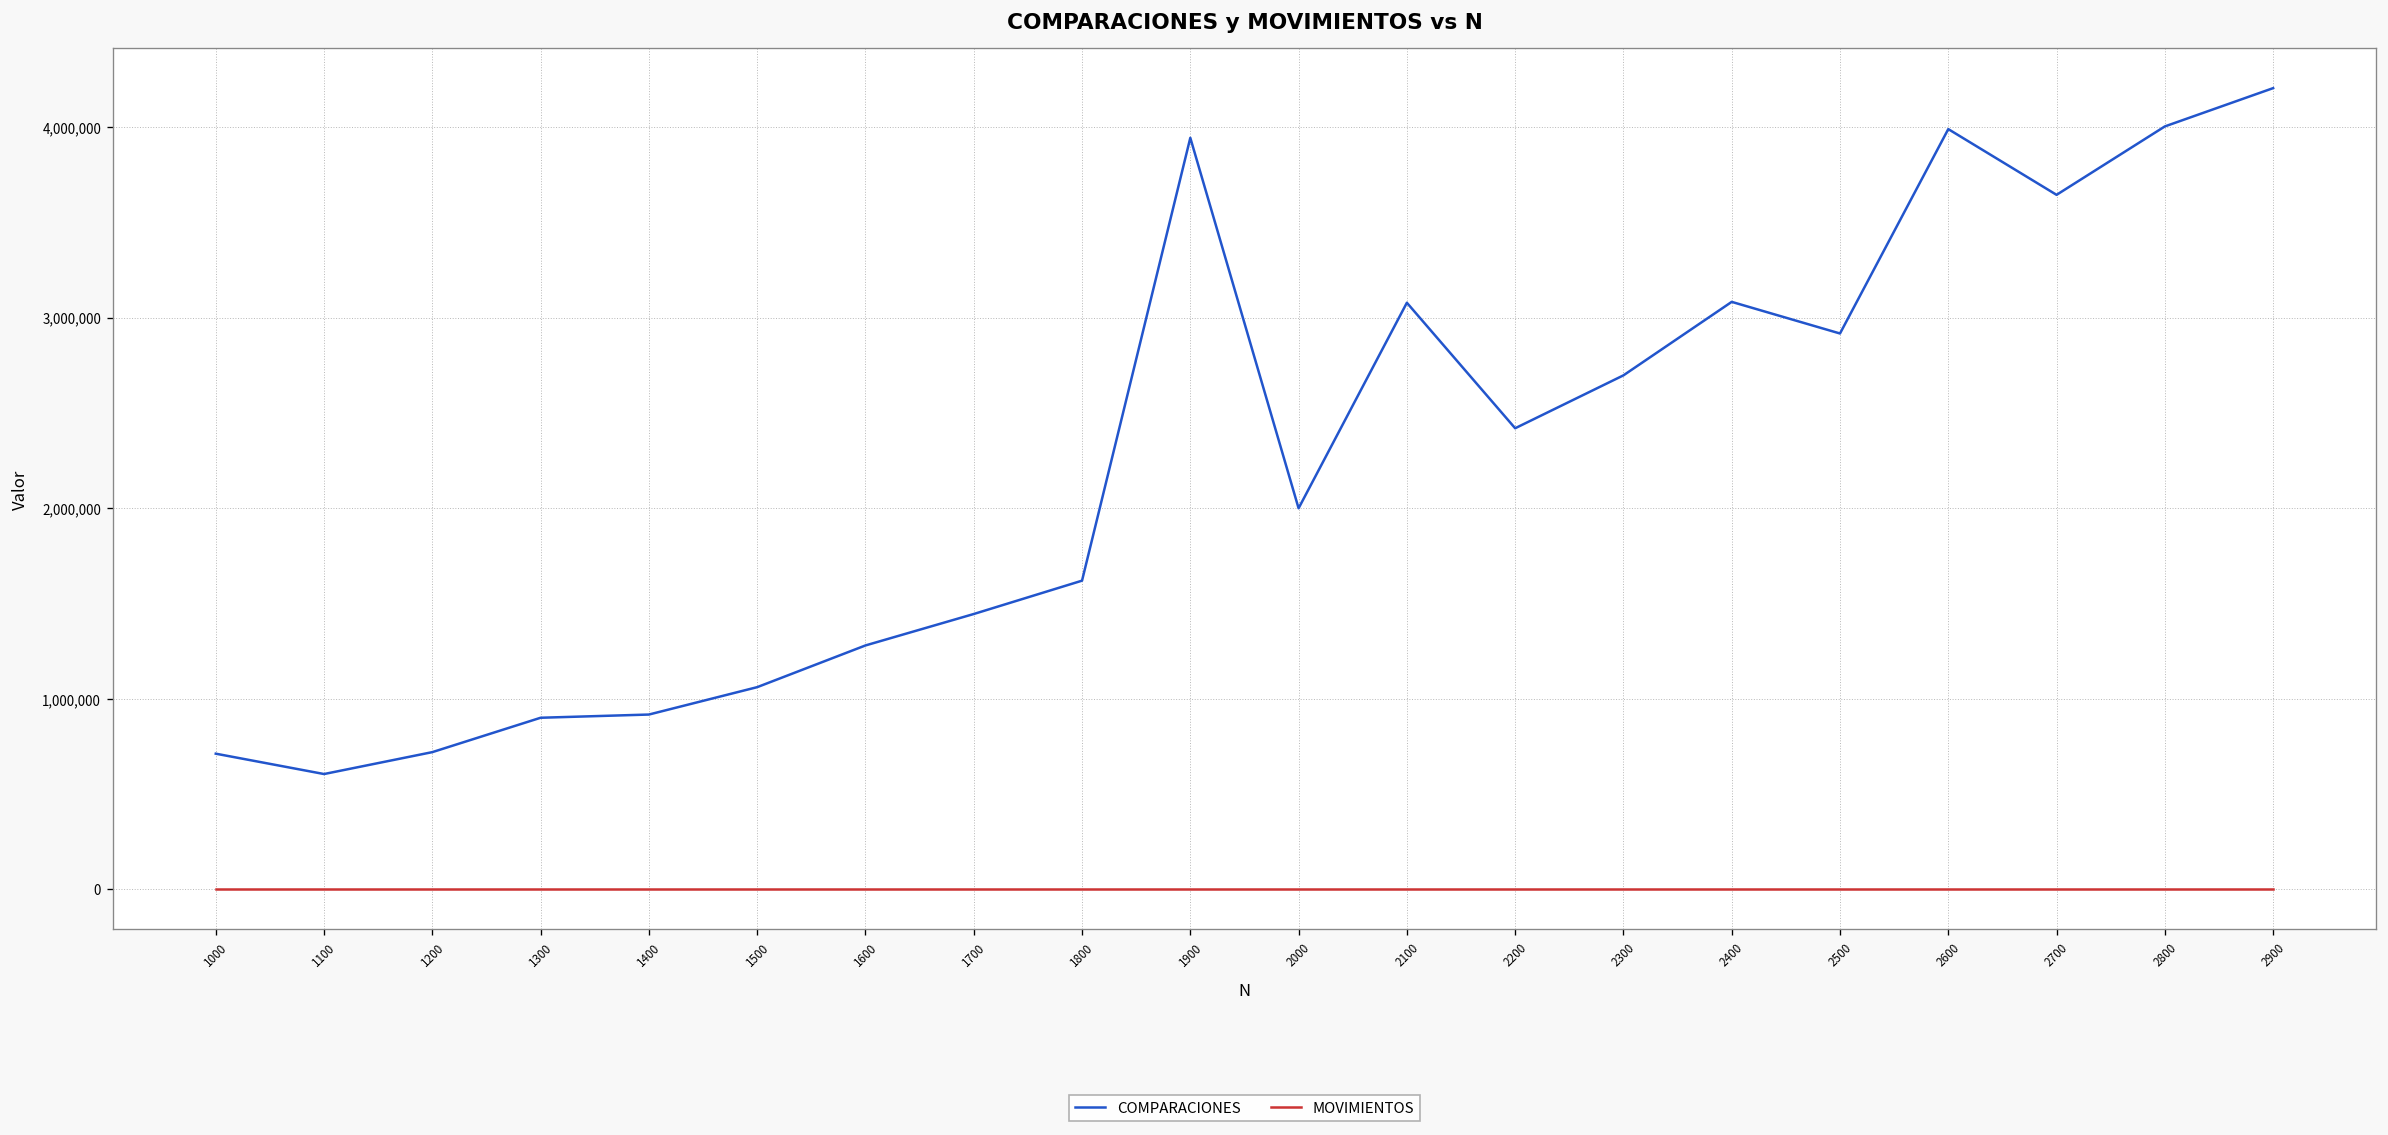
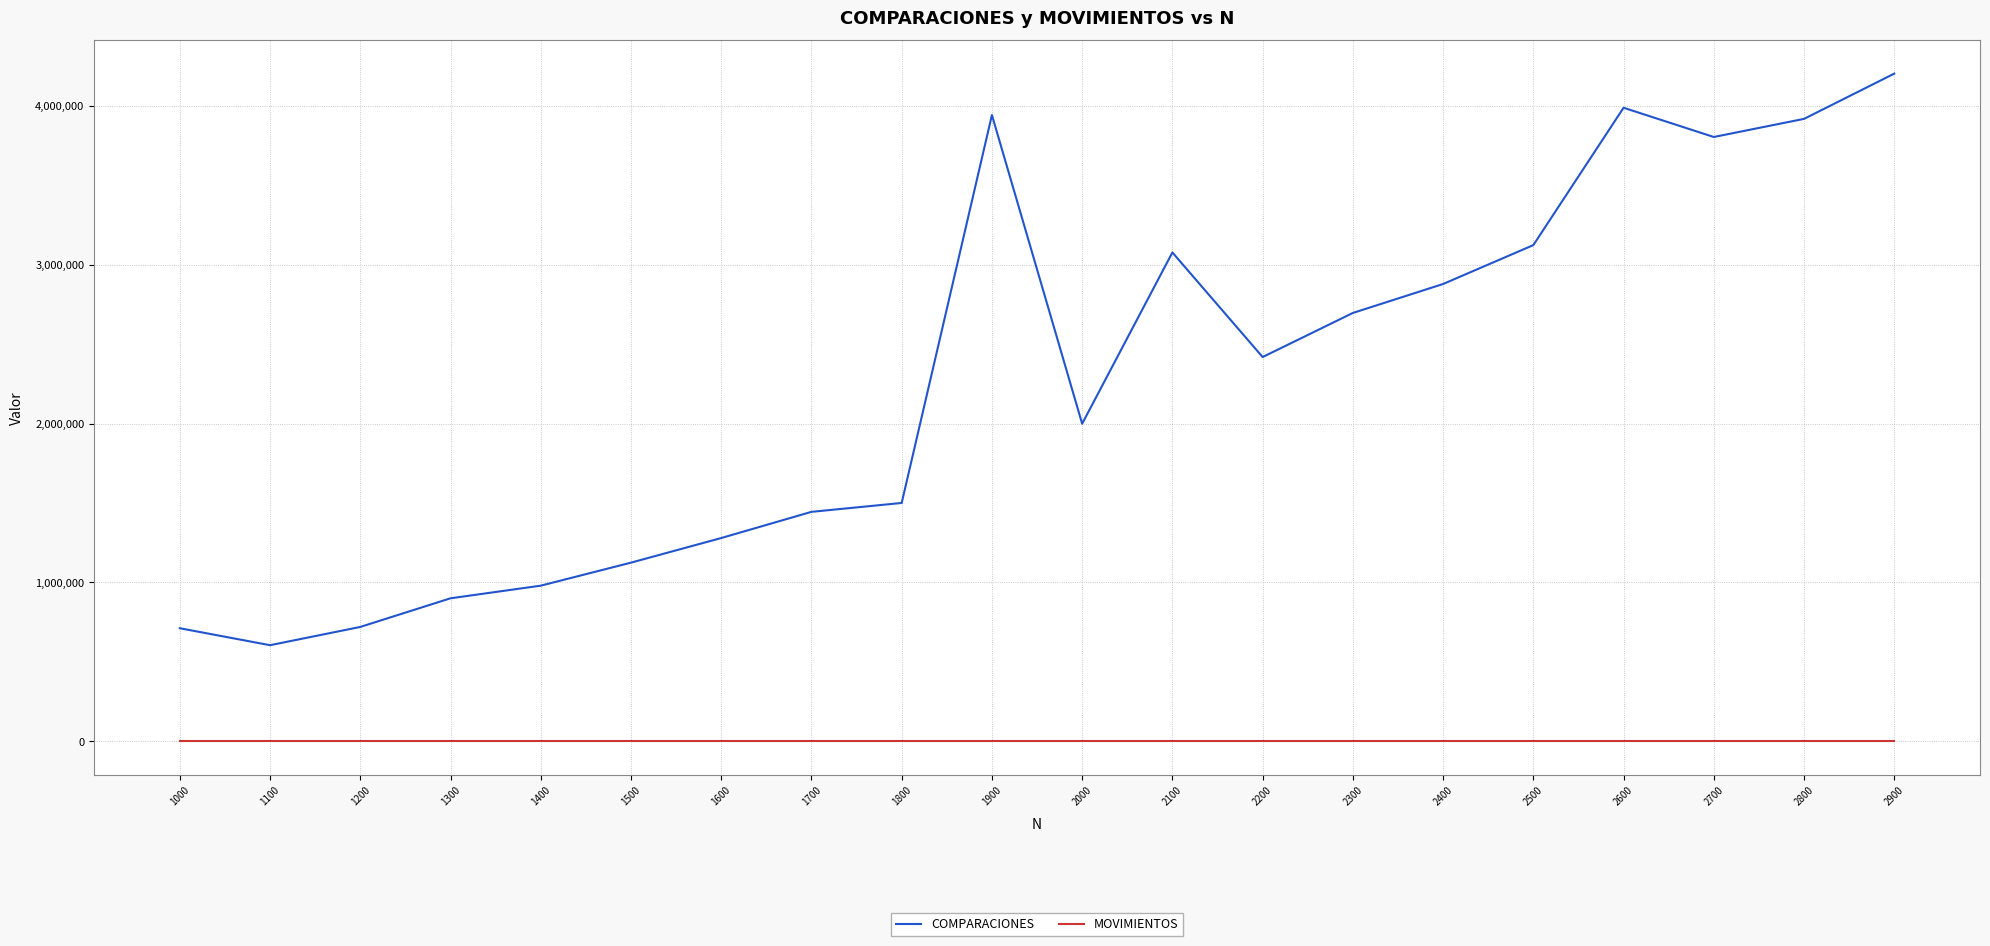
COMPARACIONES, 1400: 920,000 -> 980,000
COMPARACIONES, 1500: 1,060,000 -> 1,120,000
COMPARACIONES, 1800: 1,620,000 -> 1,500,000
COMPARACIONES, 2400: 3,080,000 -> 2,880,000
COMPARACIONES, 2500: 2,920,000 -> 3,120,000
COMPARACIONES, 2700: 3,640,000 -> 3,800,000
COMPARACIONES, 2800: 4,000,000 -> 3,920,000
